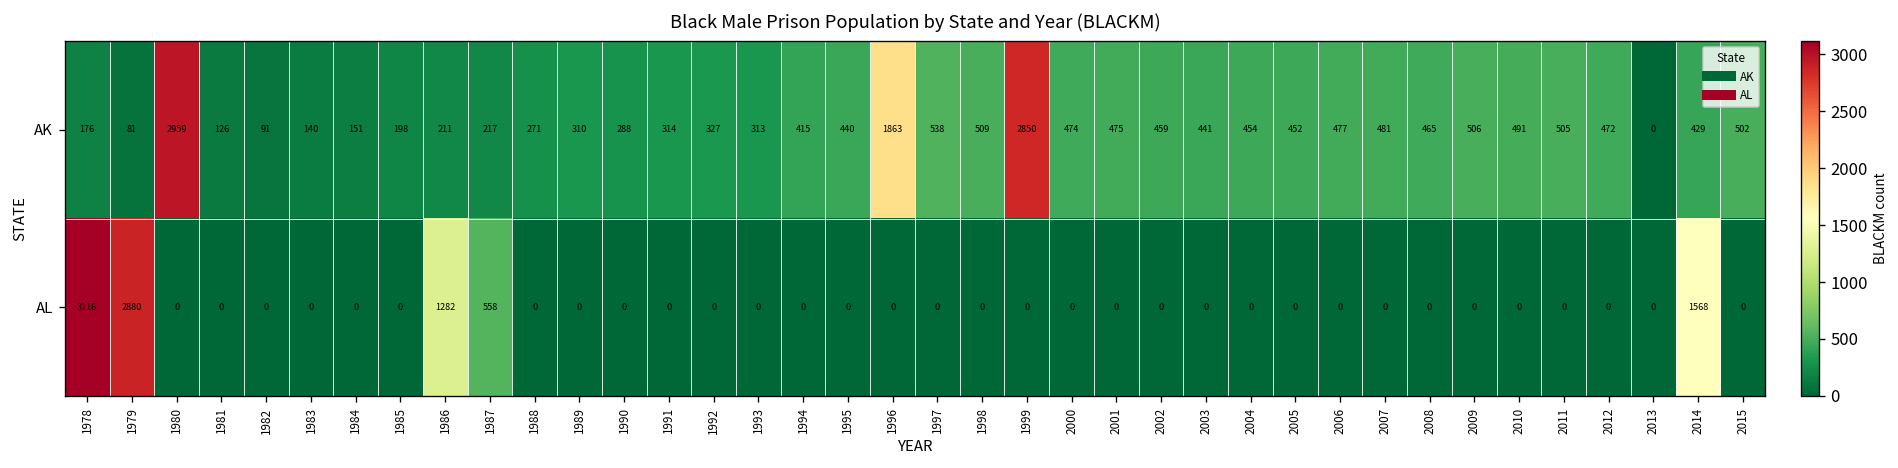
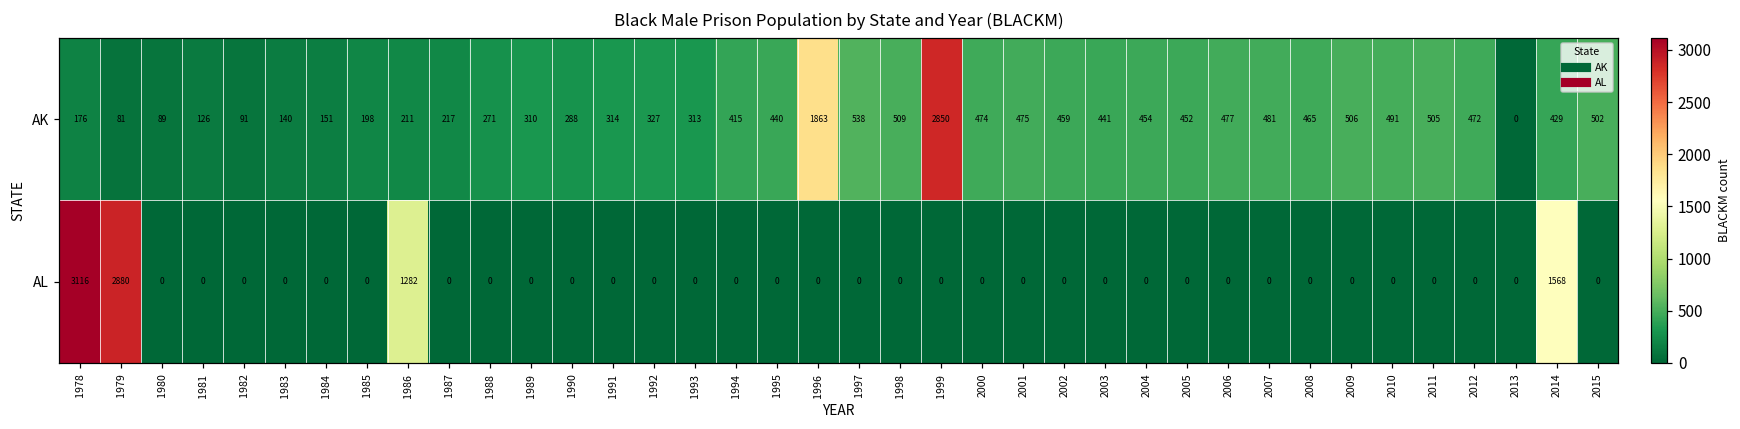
AK, 1980: 2959 -> 89
AL, 1987: 558 -> 0
